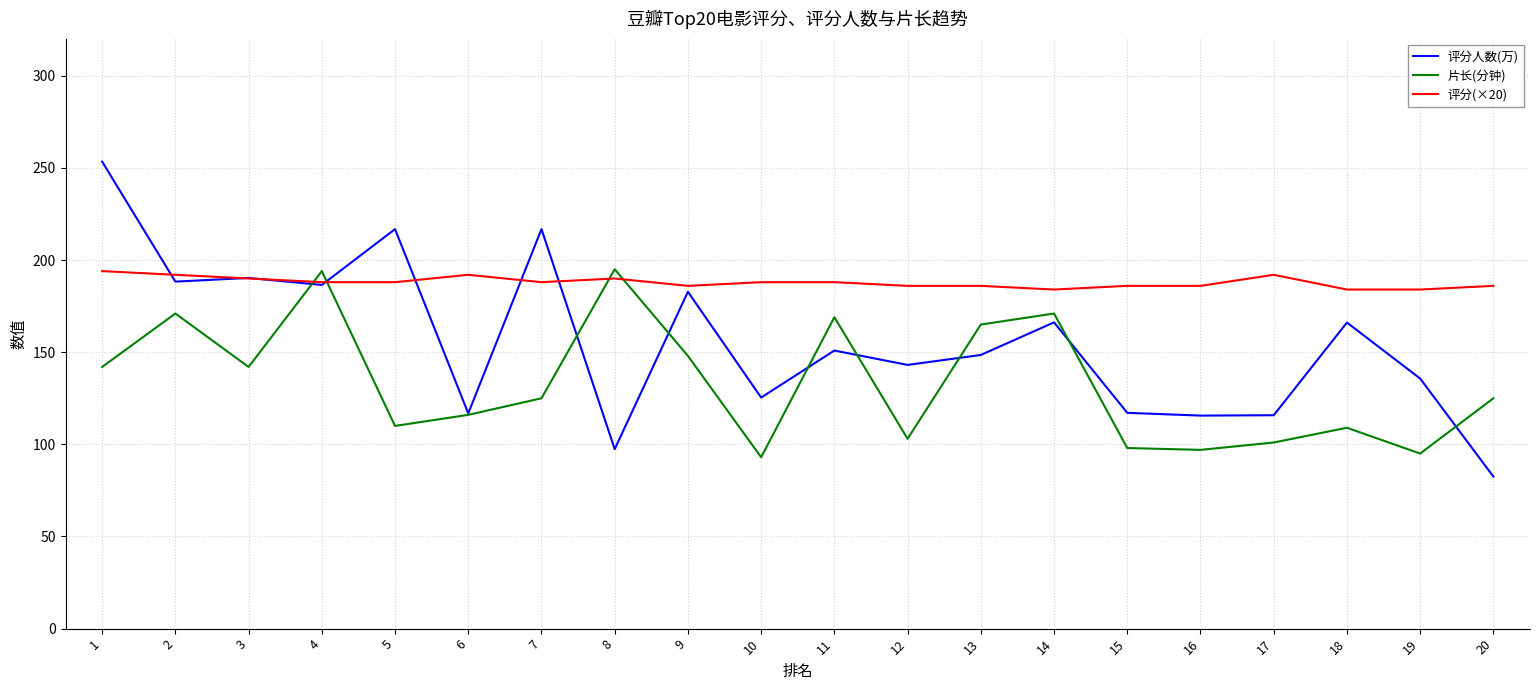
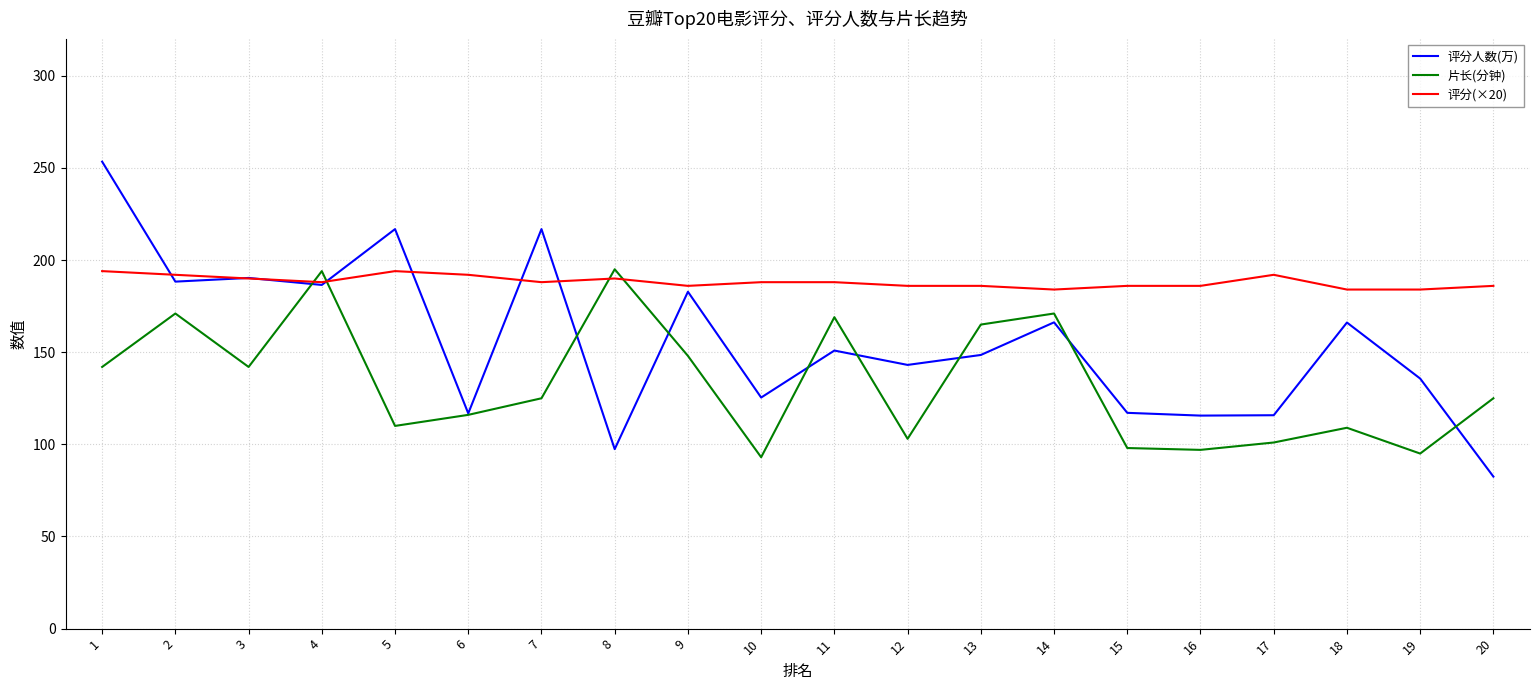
评分(×20), 5: 188 -> 194
